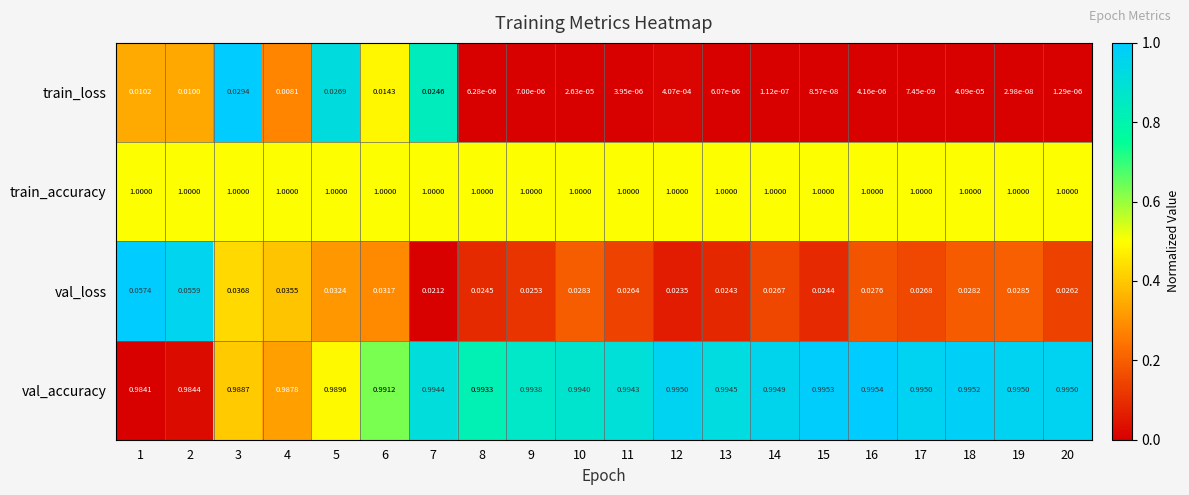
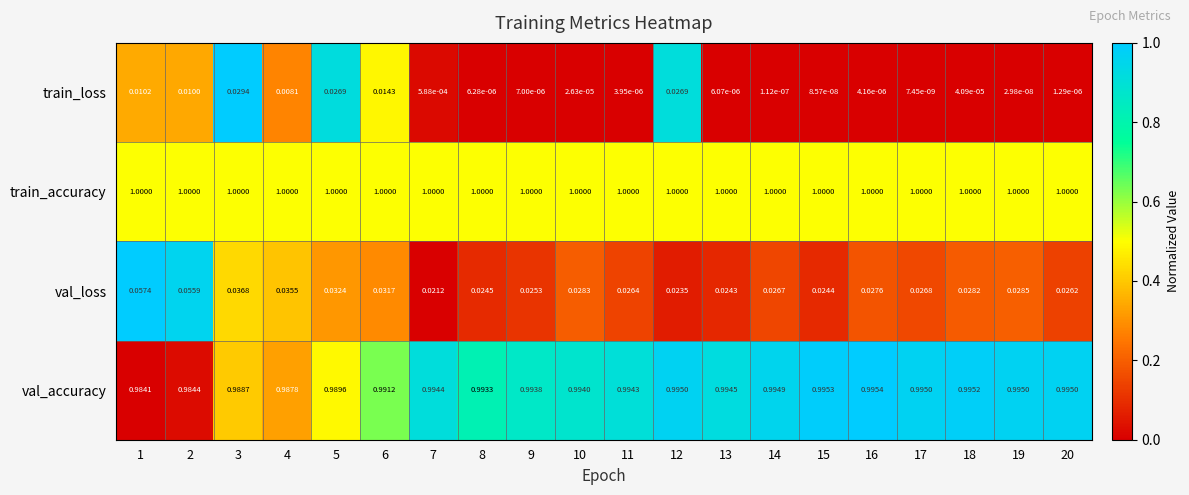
train_loss, 7: 0.0246 -> 5.88e-04
train_loss, 12: 4.07e-04 -> 0.0269
